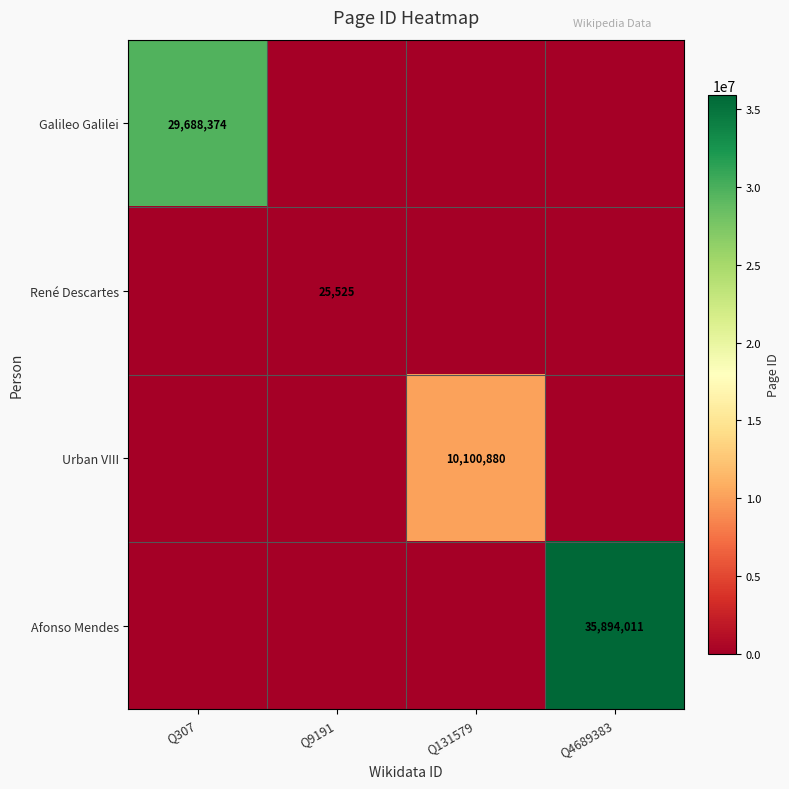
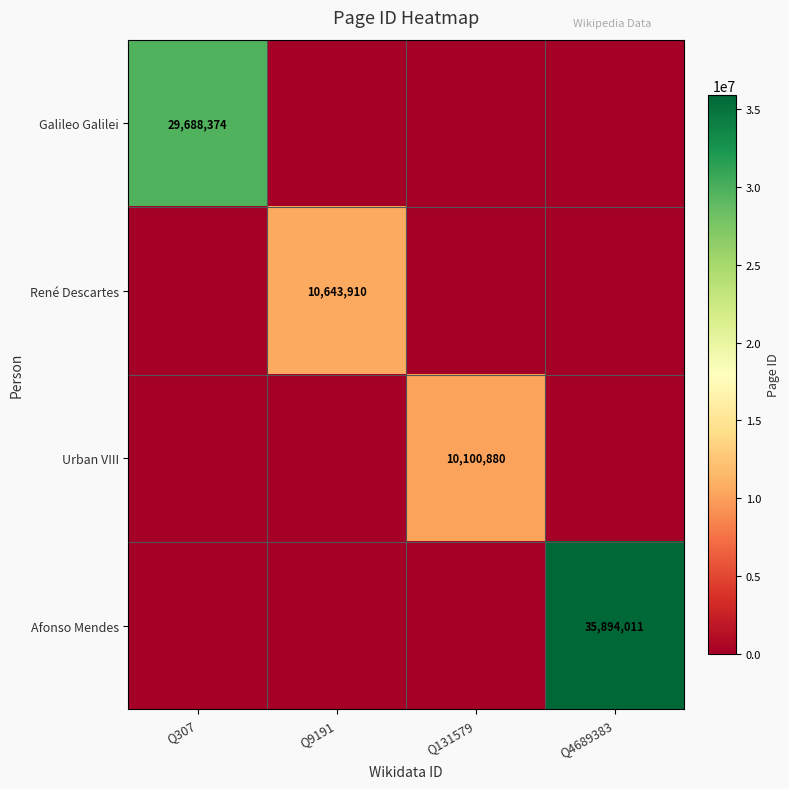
René Descartes, Q9191: 25,525 -> 10,643,910
